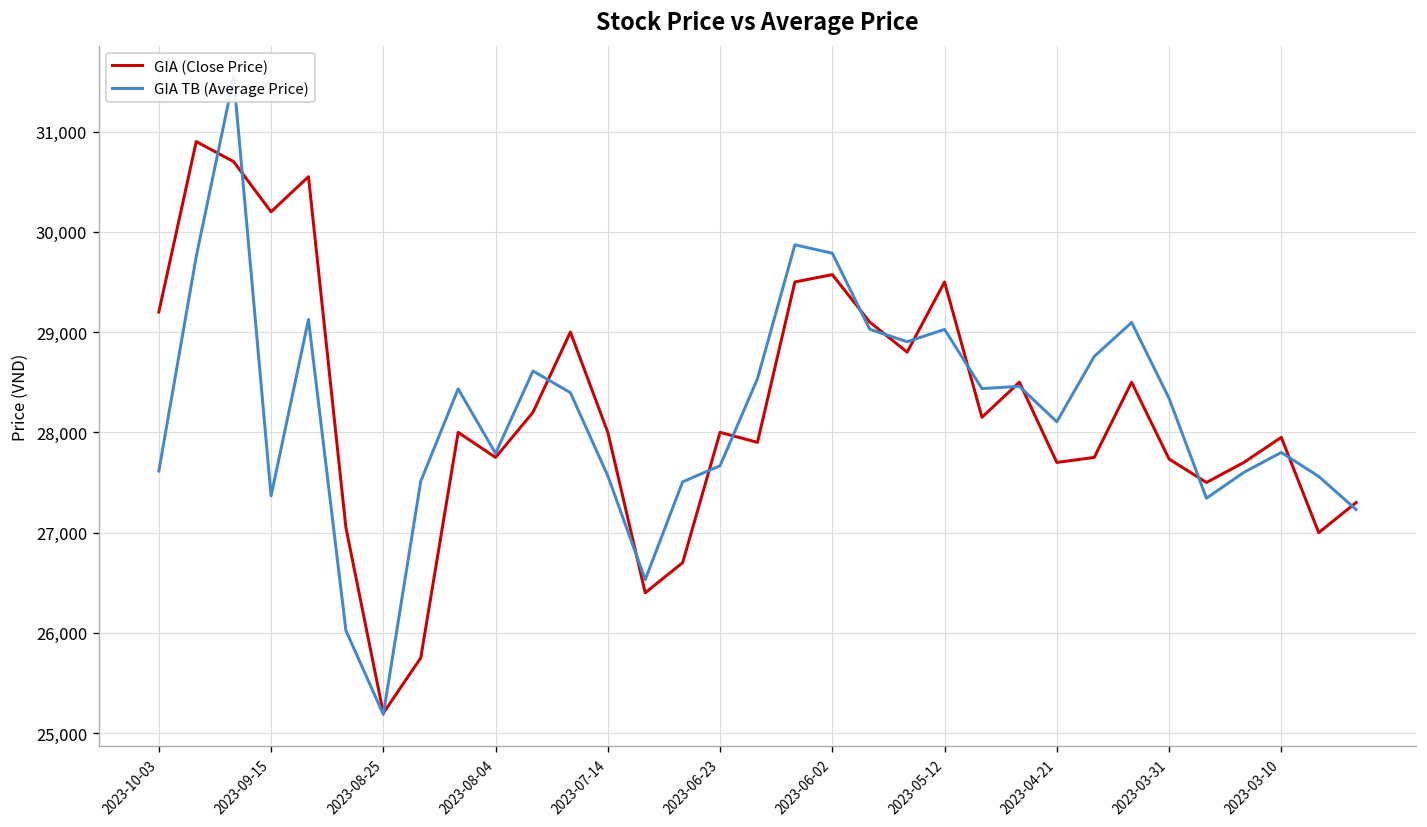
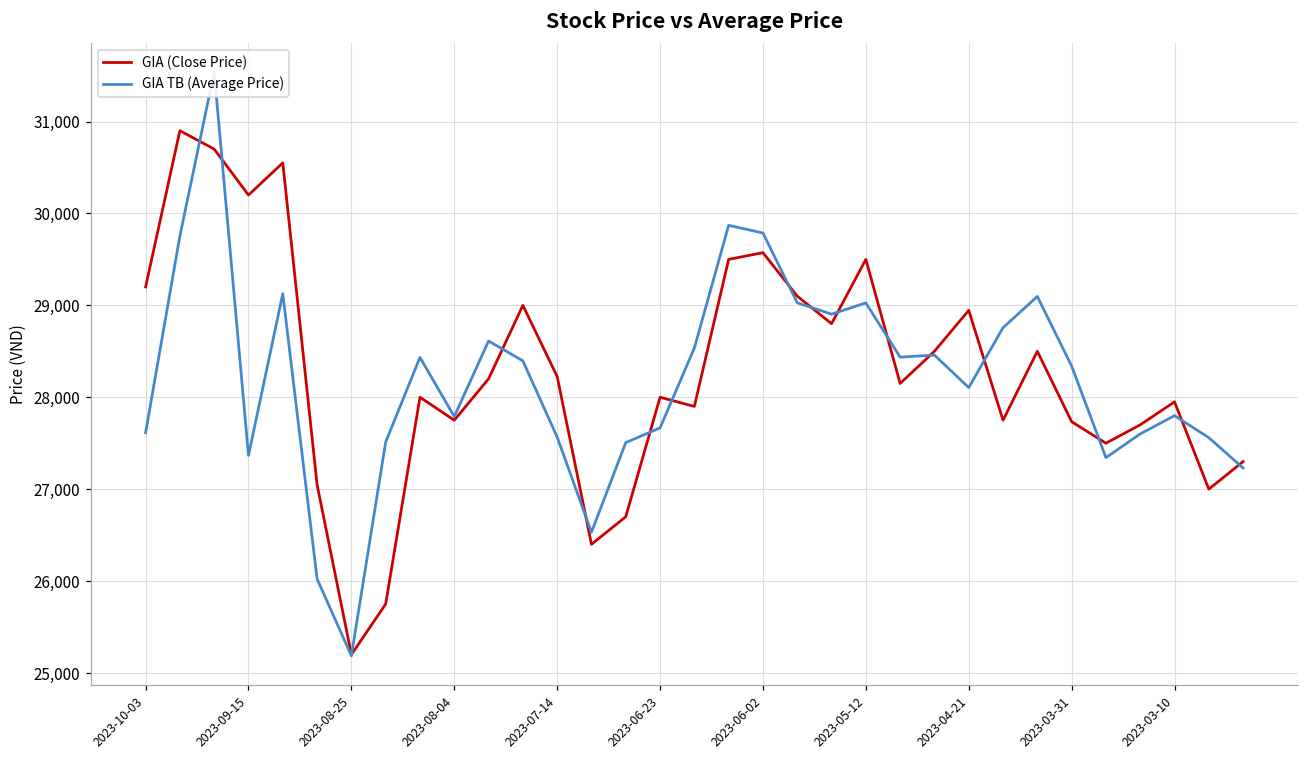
GIA (Close Price), 2023-07-14: 28,000 -> 28,200
GIA (Close Price), 2023-04-21: 27,700 -> 28,900
